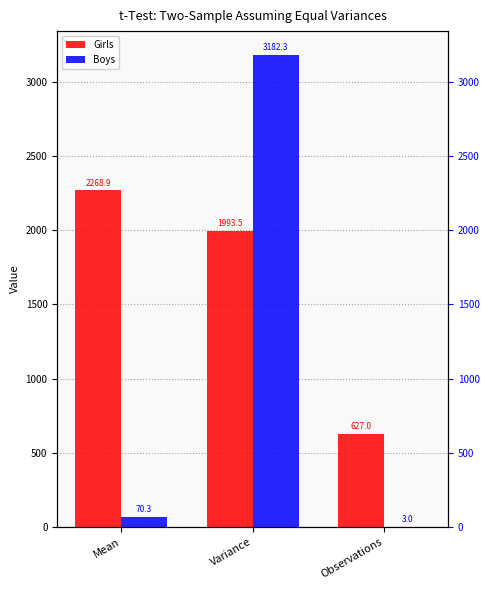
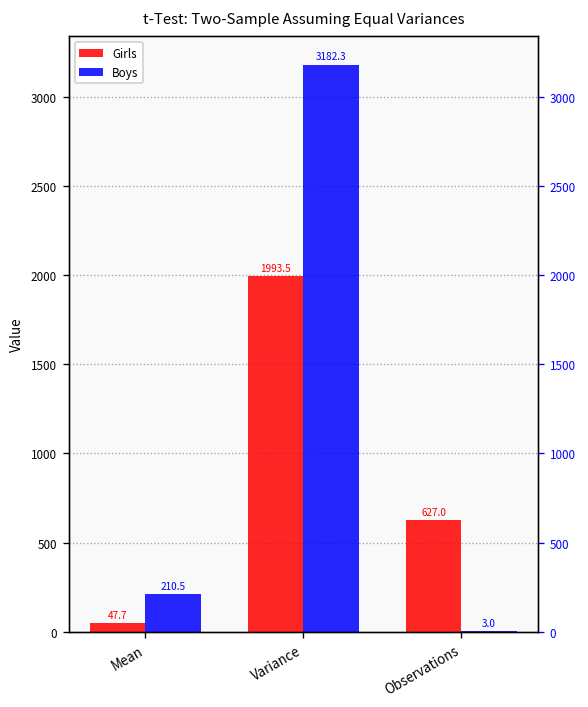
Girls, Mean: 2268.9 -> 47.7
Boys, Mean: 70.3 -> 210.5
